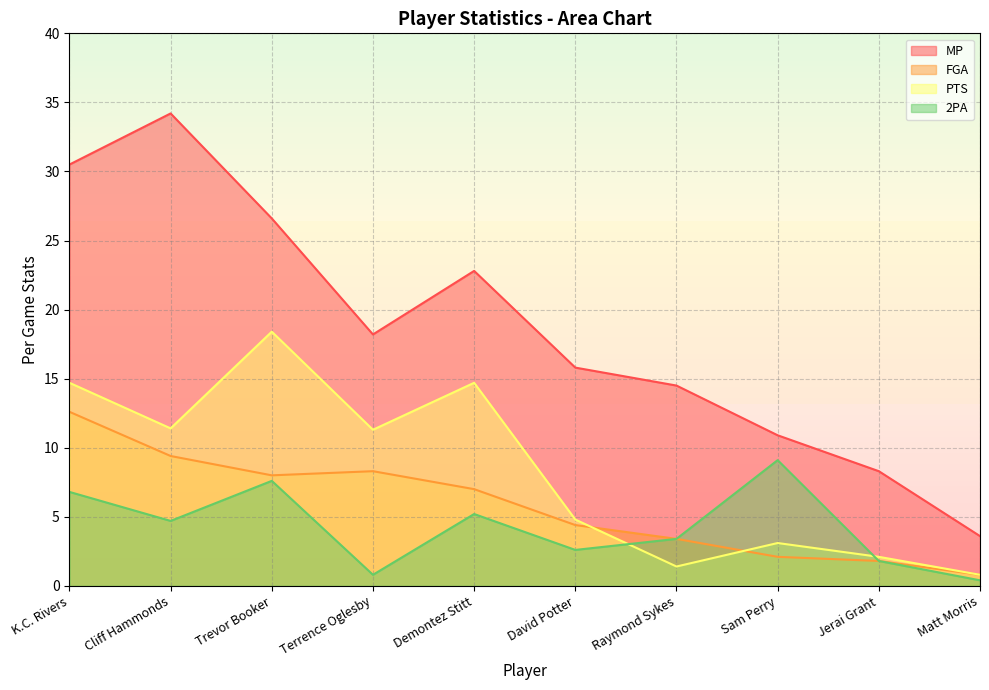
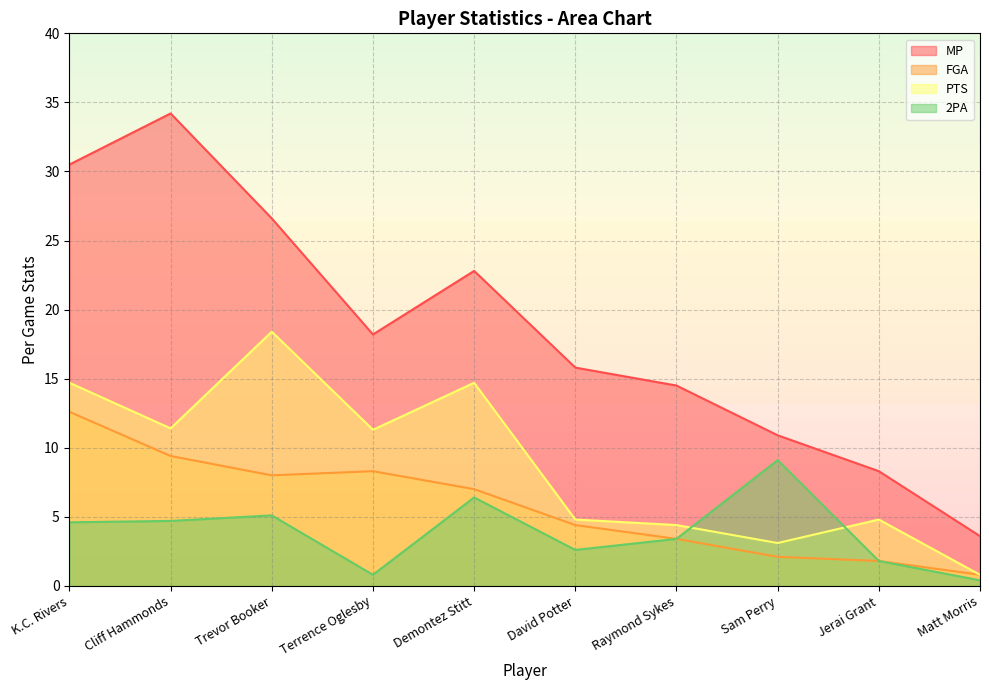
2PA, K.C. Rivers: 6.8 -> 4.6
2PA, Trevor Booker: 7.6 -> 5.1
2PA, Demontez Stitt: 5.2 -> 6.4
PTS, Raymond Sykes: 1.4 -> 4.4
PTS, Jerai Grant: 2.1 -> 4.8
